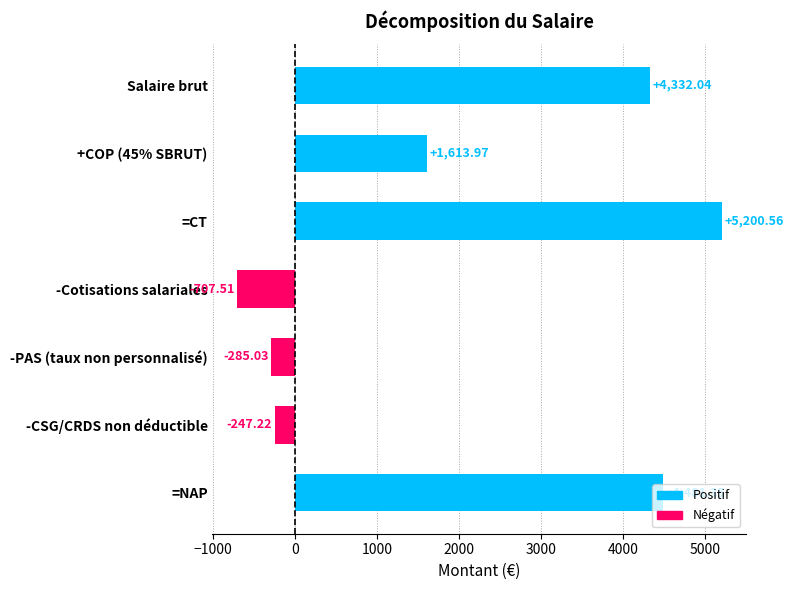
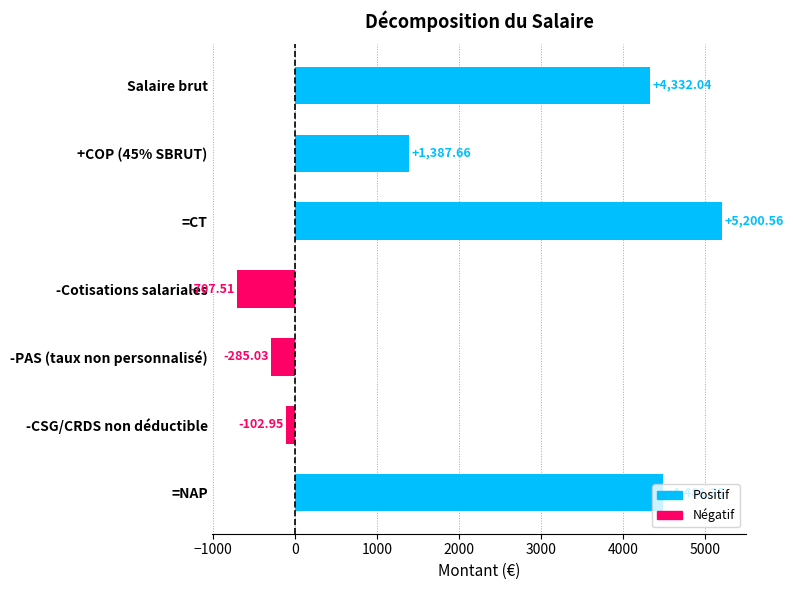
+COP (45% SBRUT): +1,613.97 -> +1,387.66
-CSG/CRDS non déductible: -247.22 -> -102.95
